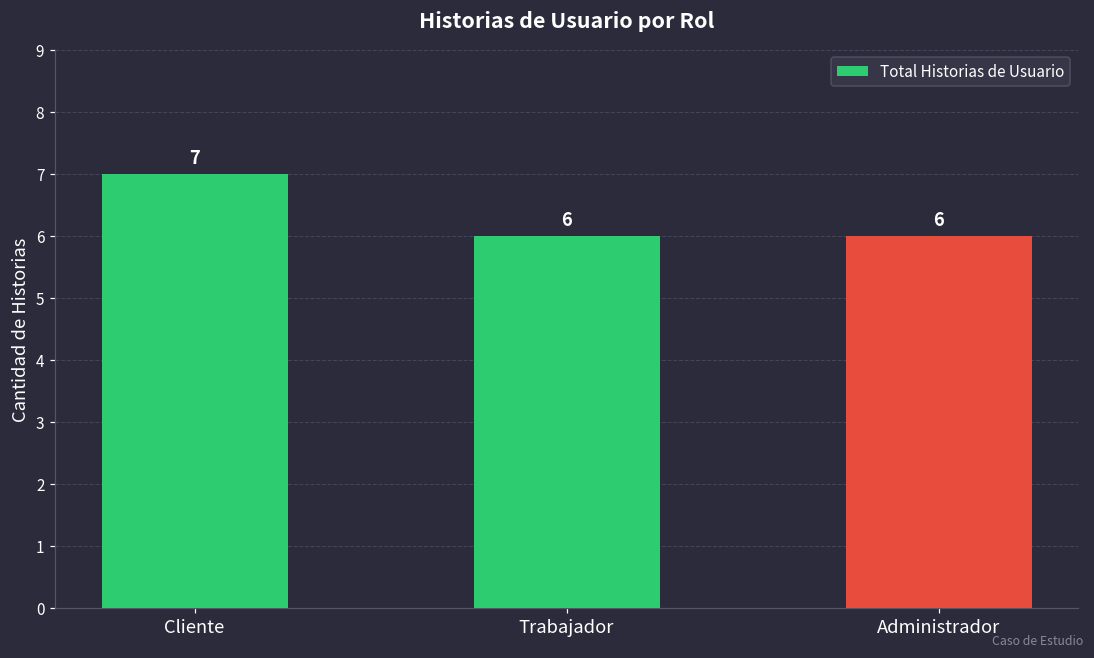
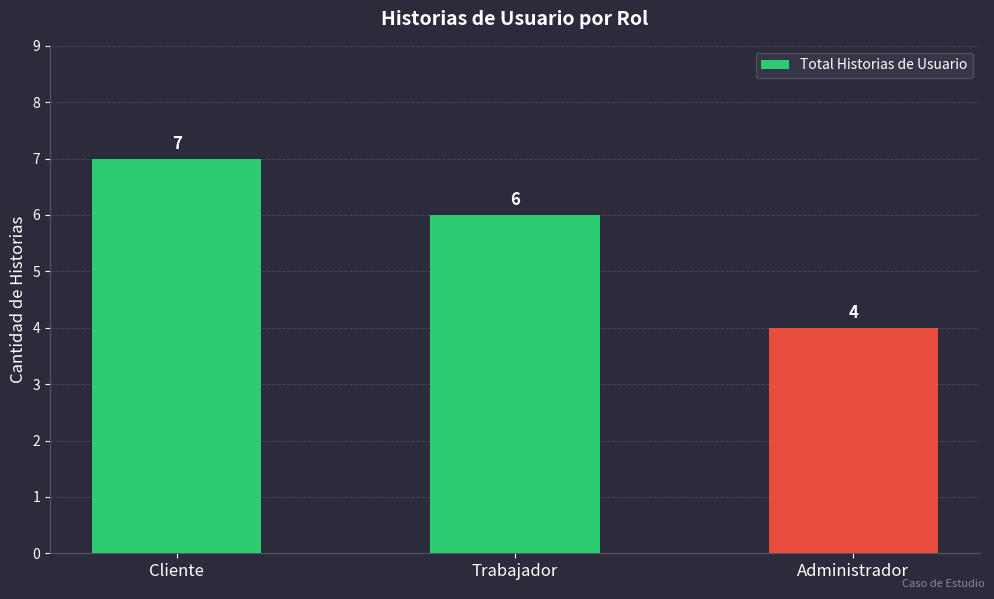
Administrador: 6 -> 4
